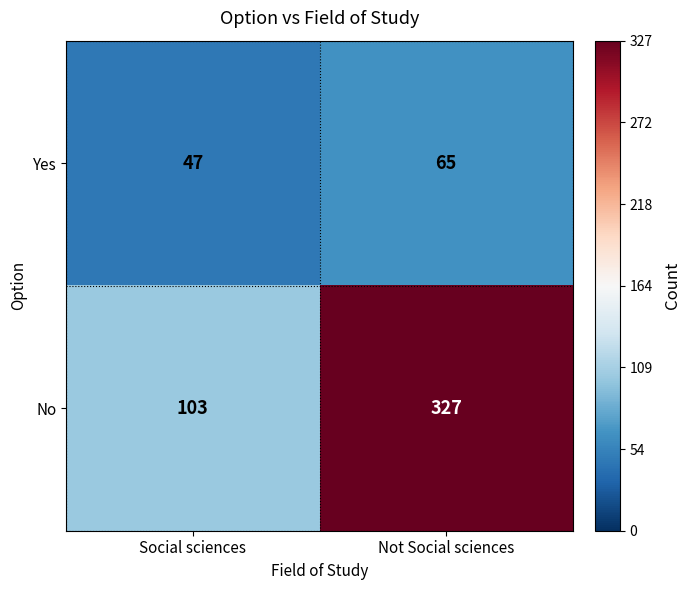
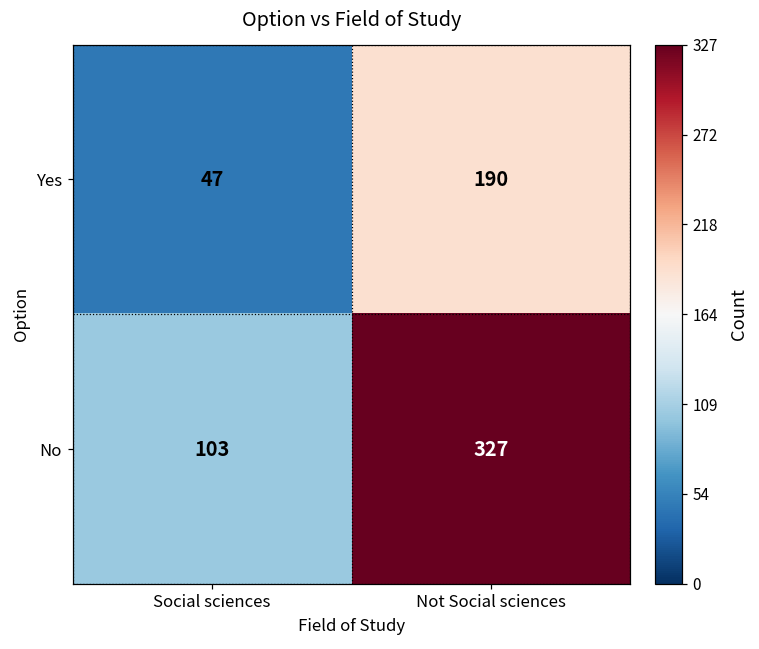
Yes, Not Social sciences: 65 -> 190
